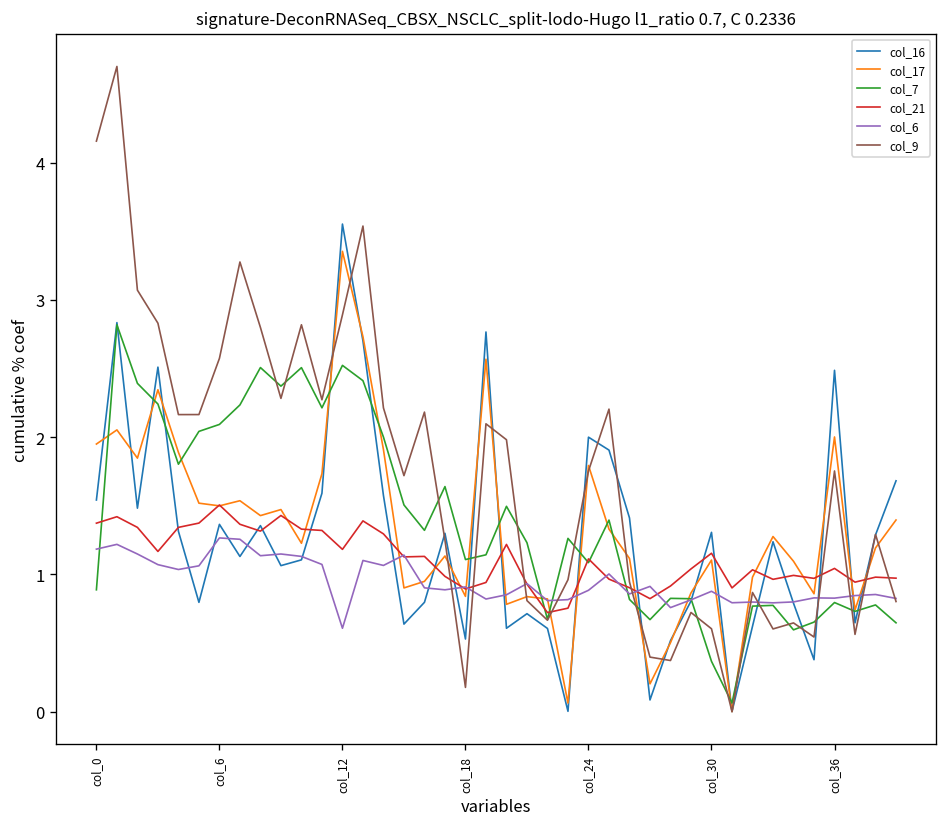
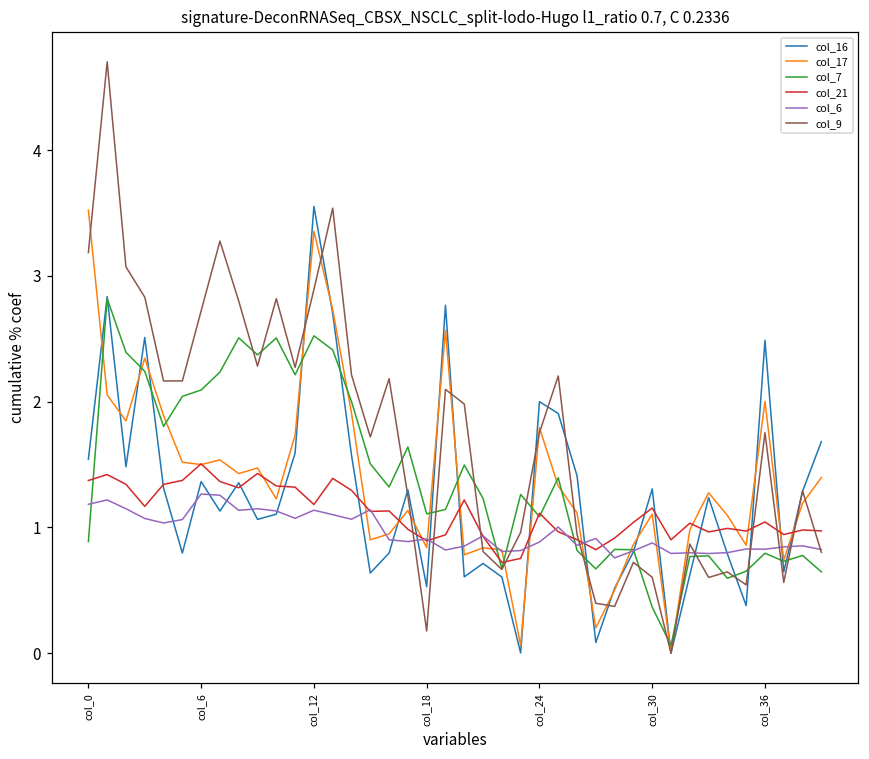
col_17, col_0: 1.95 -> 3.52
col_9, col_0: 4.16 -> 3.19
col_9, col_6: 2.57 -> 2.72
col_6, col_12: 0.61 -> 1.14
